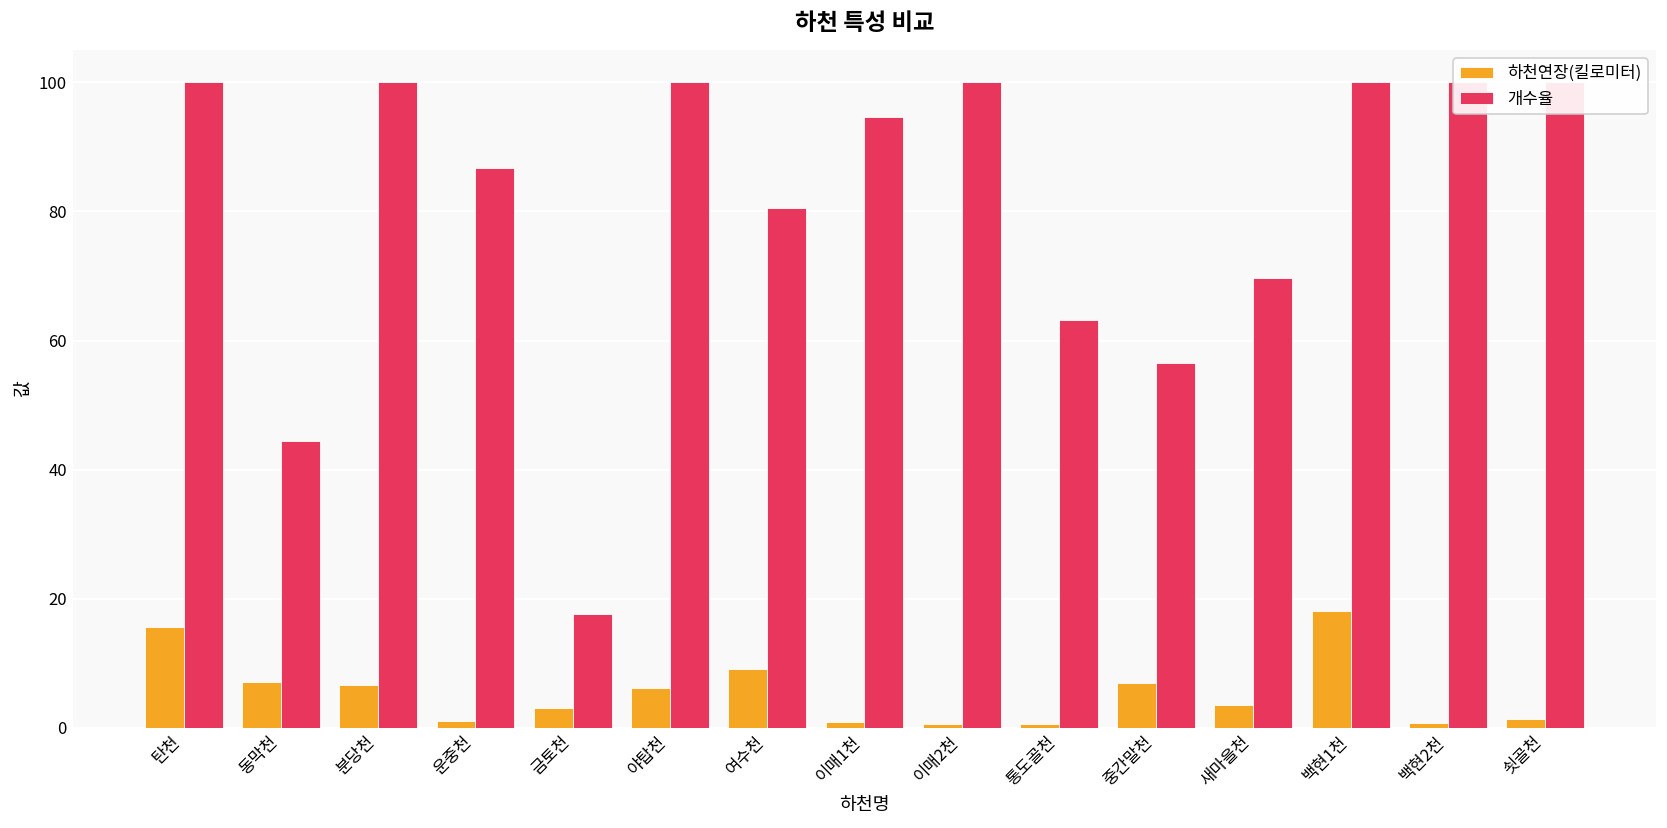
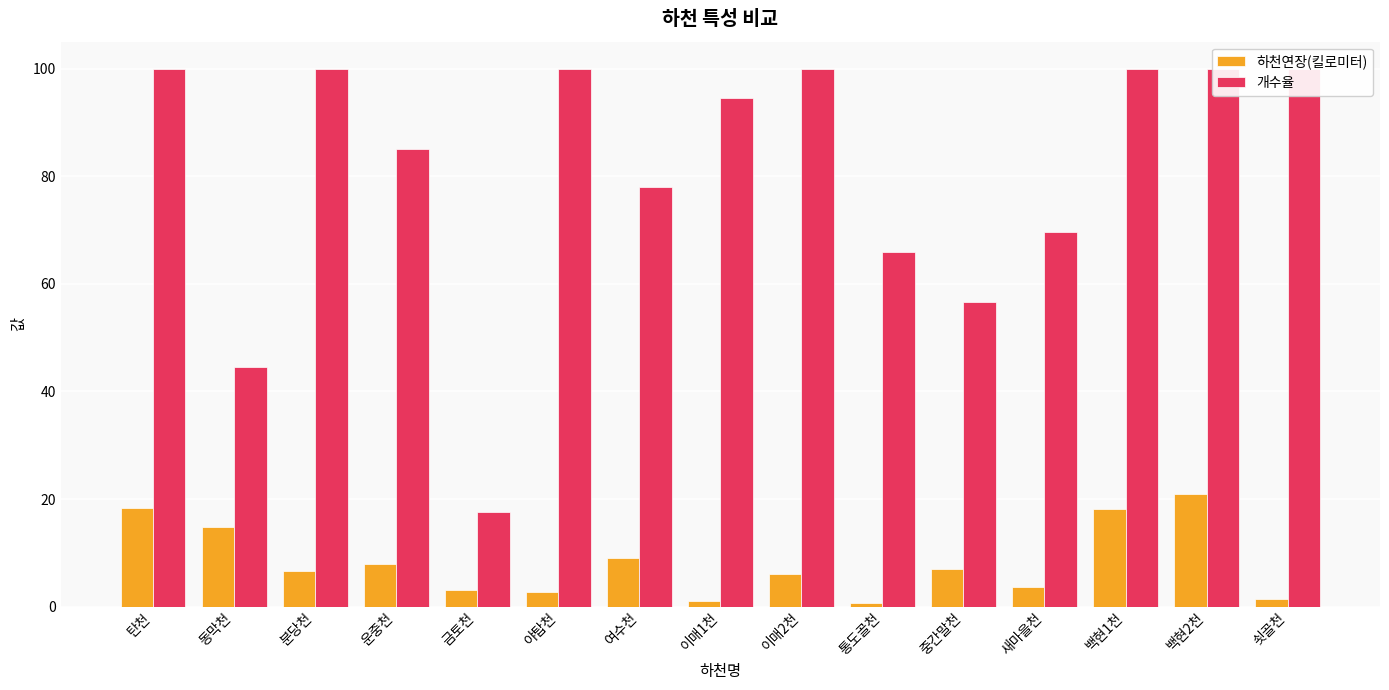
하천연장(킬로미터), 탄천: 16 -> 18
하천연장(킬로미터), 동막천: 7 -> 15
하천연장(킬로미터), 운중천: 1 -> 8
개수율, 운중천: 87 -> 85
하천연장(킬로미터), 야탑천: 6 -> 3
개수율, 여수천: 81 -> 78
하천연장(킬로미터), 이매2천: 1 -> 6
개수율, 통도골천: 63 -> 66
하천연장(킬로미터), 백현2천: 1 -> 21
